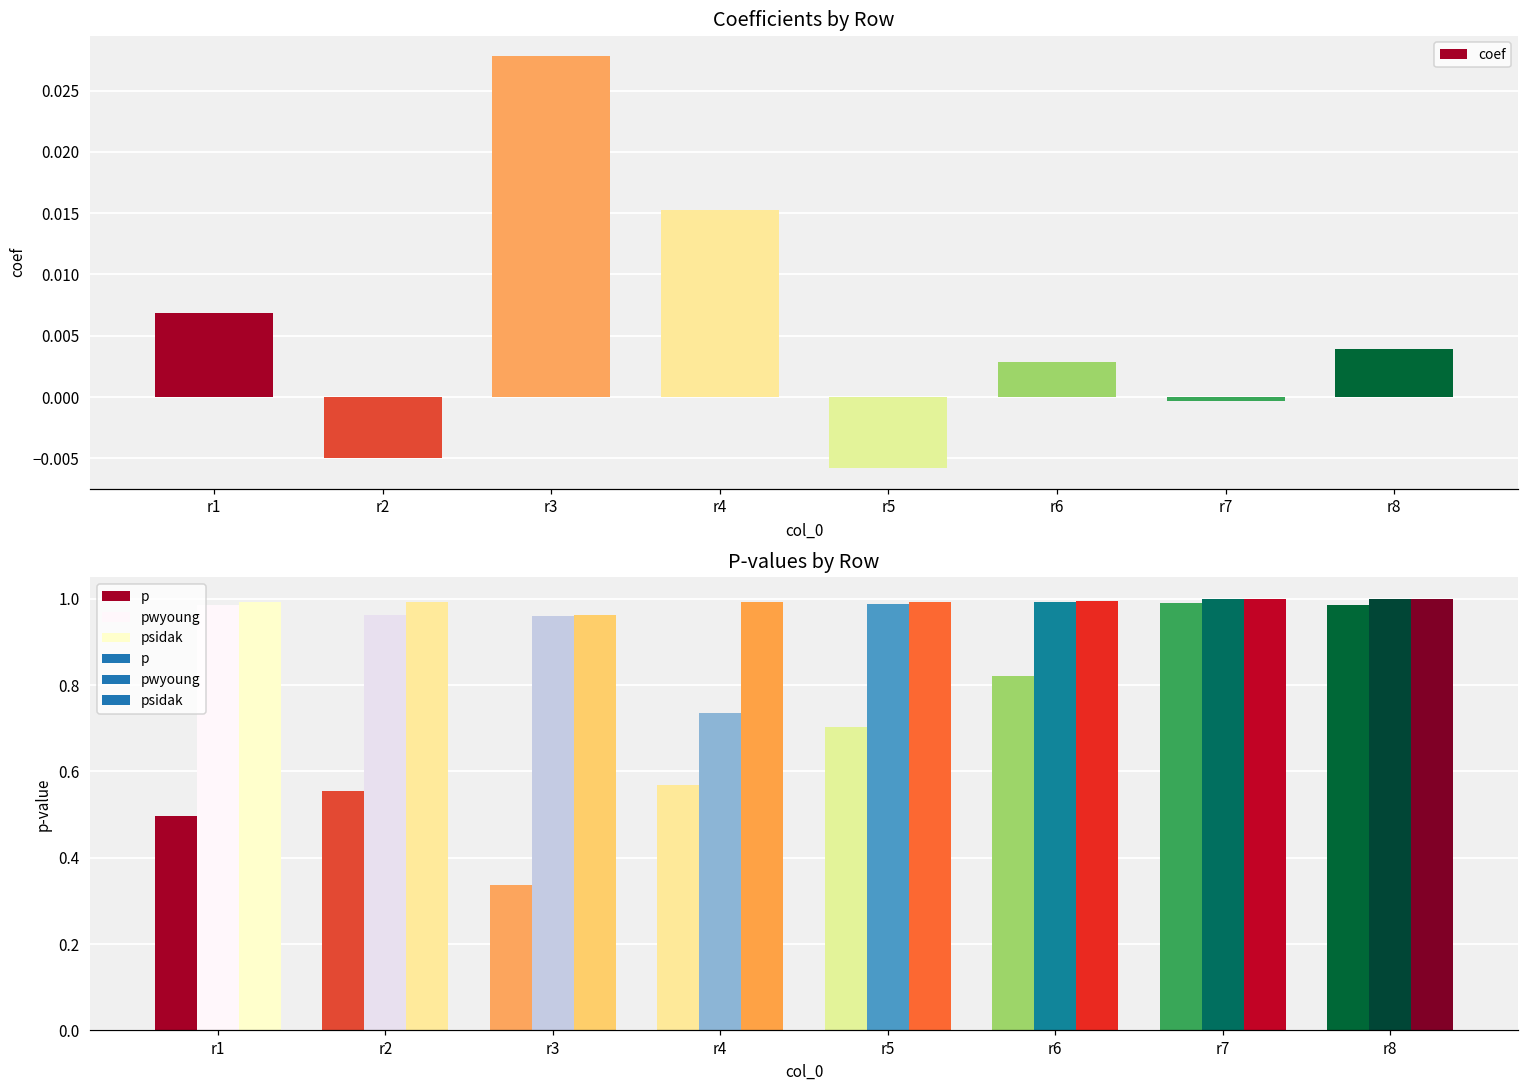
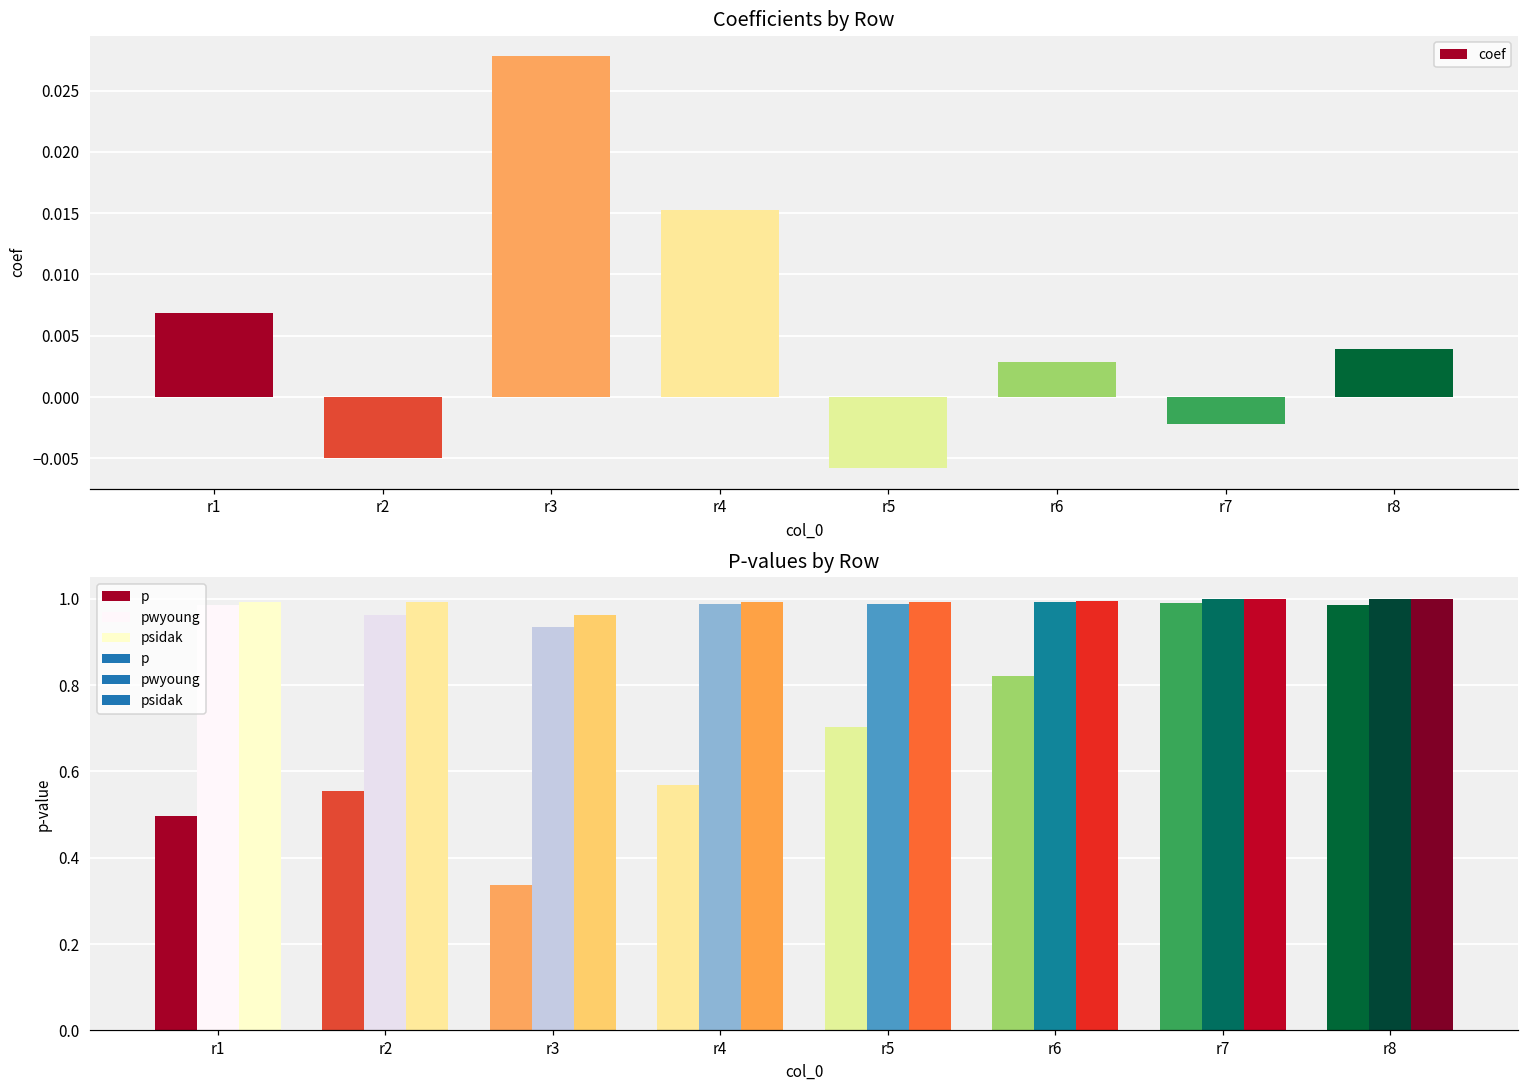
Coefficients by Row, r7: -0.0003 -> -0.0022
P-values by Row, r3: 0.96 -> 0.93
P-values by Row, r4: 0.74 -> 0.99
